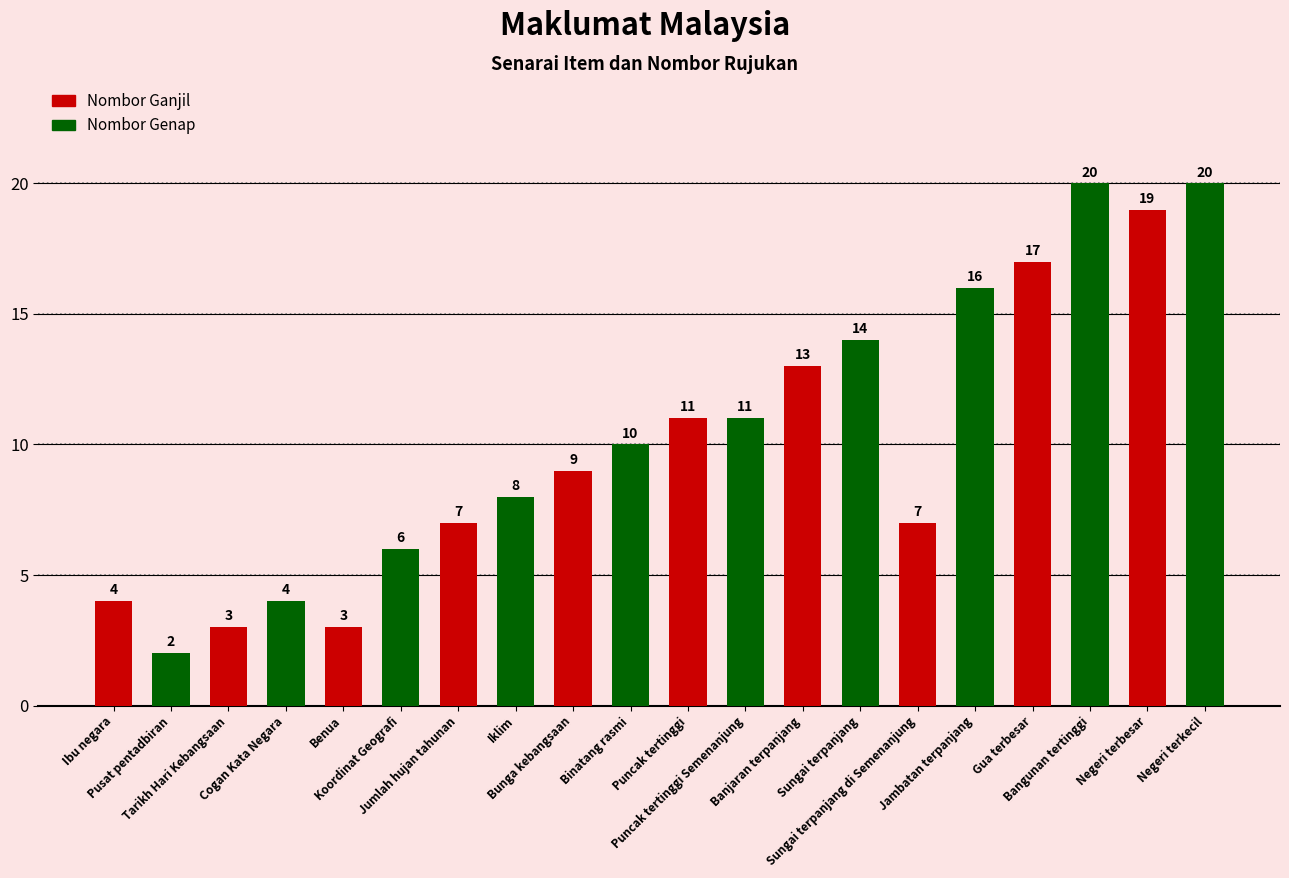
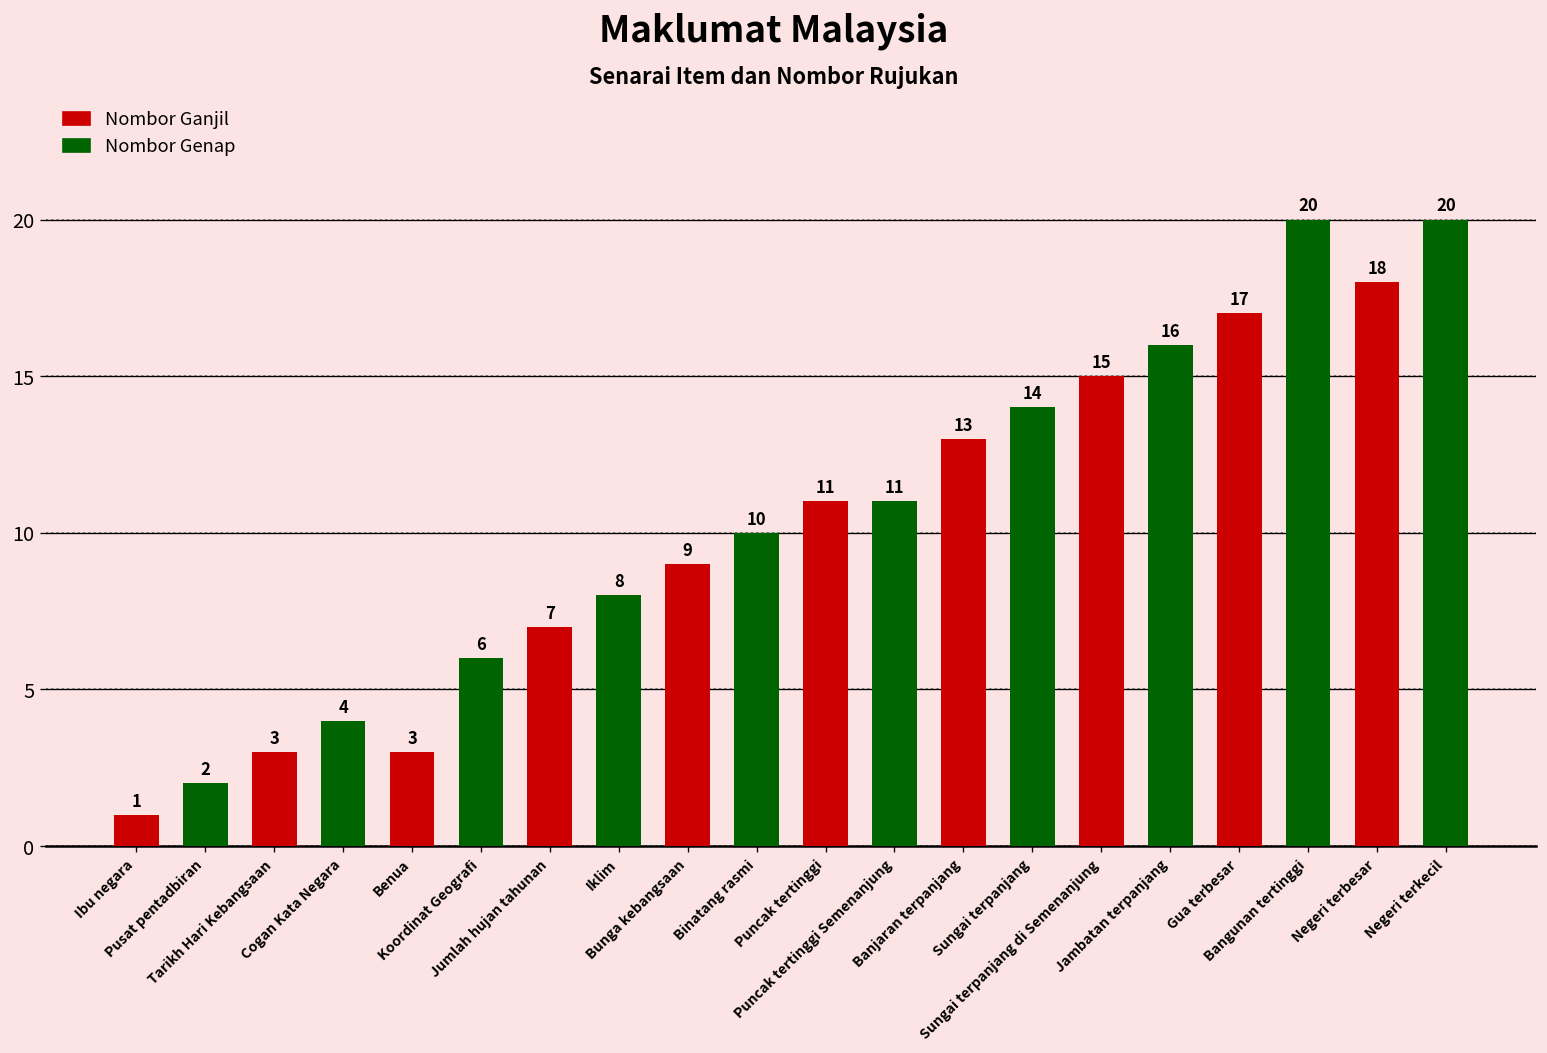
Ibu negara: 4 -> 1
Sungai terpanjang di Semenanjung: 7 -> 15
Negeri terbesar: 19 -> 18
